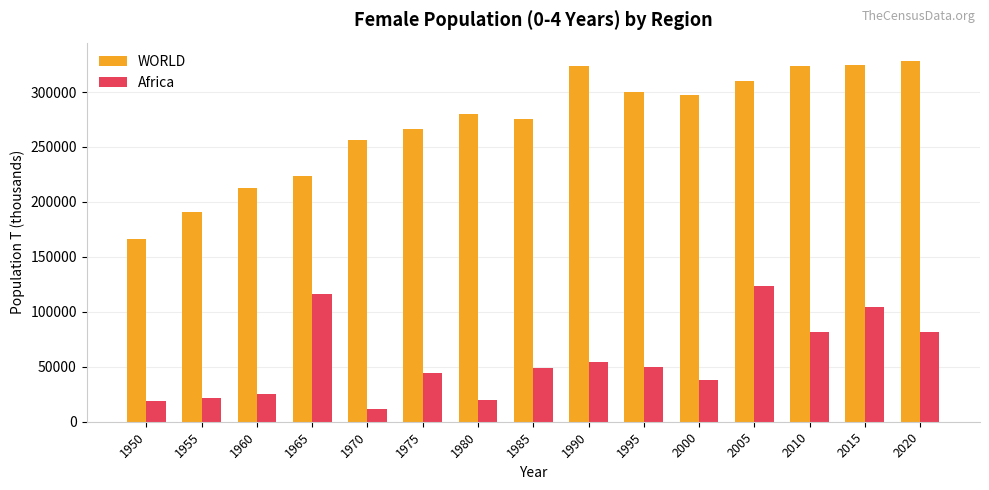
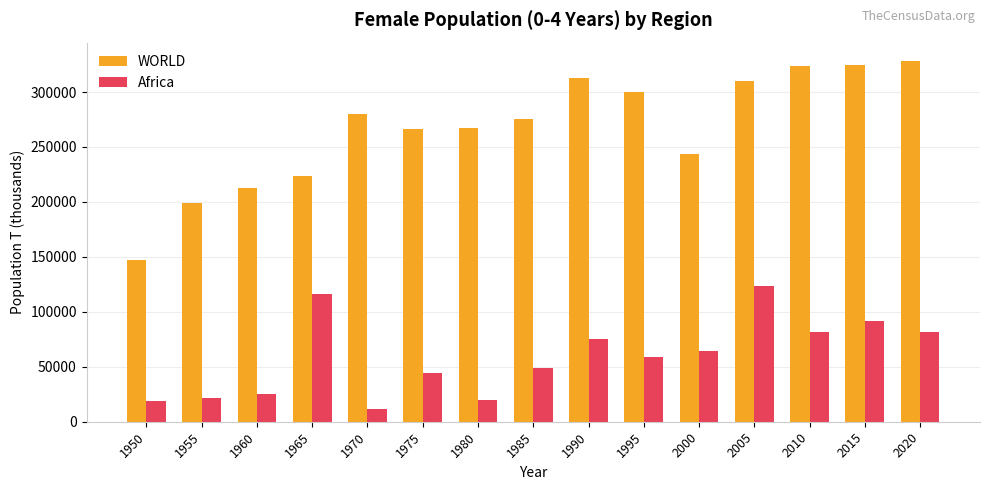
WORLD, 1950: 166000 -> 147000
WORLD, 1955: 191000 -> 199000
WORLD, 1970: 257000 -> 280000
WORLD, 1980: 280000 -> 267000
WORLD, 1990: 324000 -> 313000
Africa, 1990: 54000 -> 75000
Africa, 1995: 50000 -> 59000
WORLD, 2000: 298000 -> 243000
Africa, 2000: 38000 -> 65000
Africa, 2015: 105000 -> 91000
